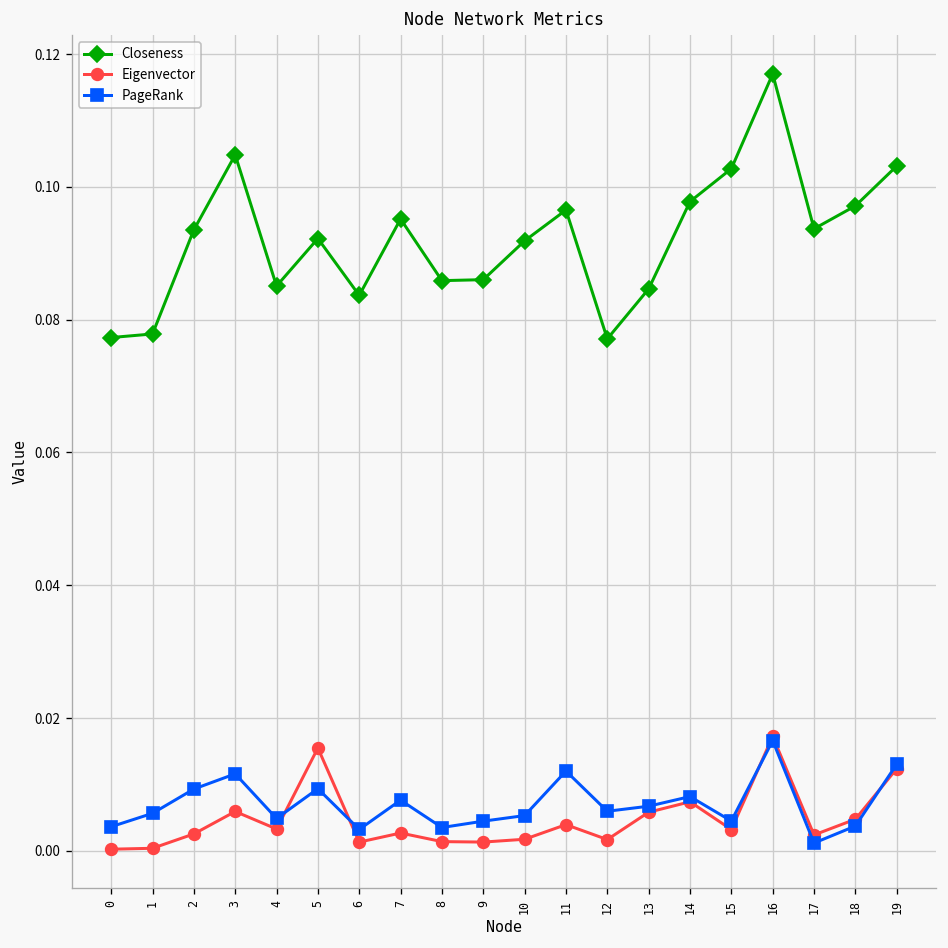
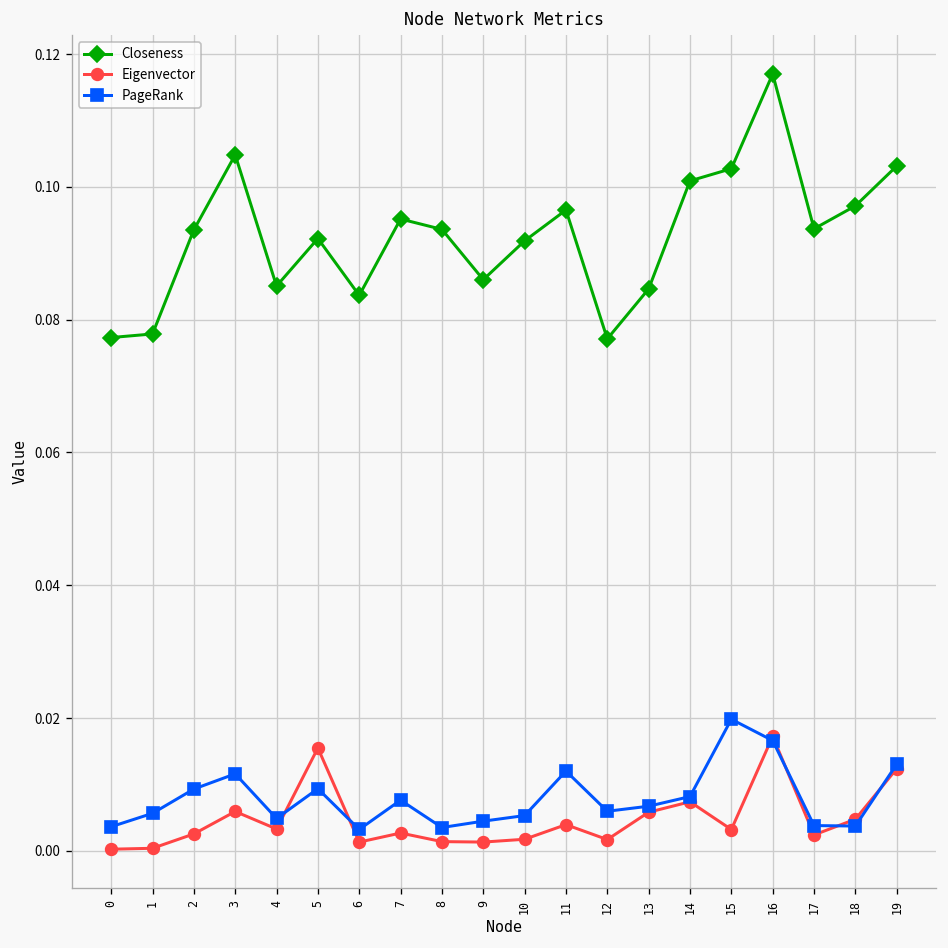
Closeness, 8: 0.086 -> 0.094
Closeness, 14: 0.098 -> 0.101
PageRank, 15: 0.005 -> 0.020
PageRank, 17: 0.001 -> 0.004
